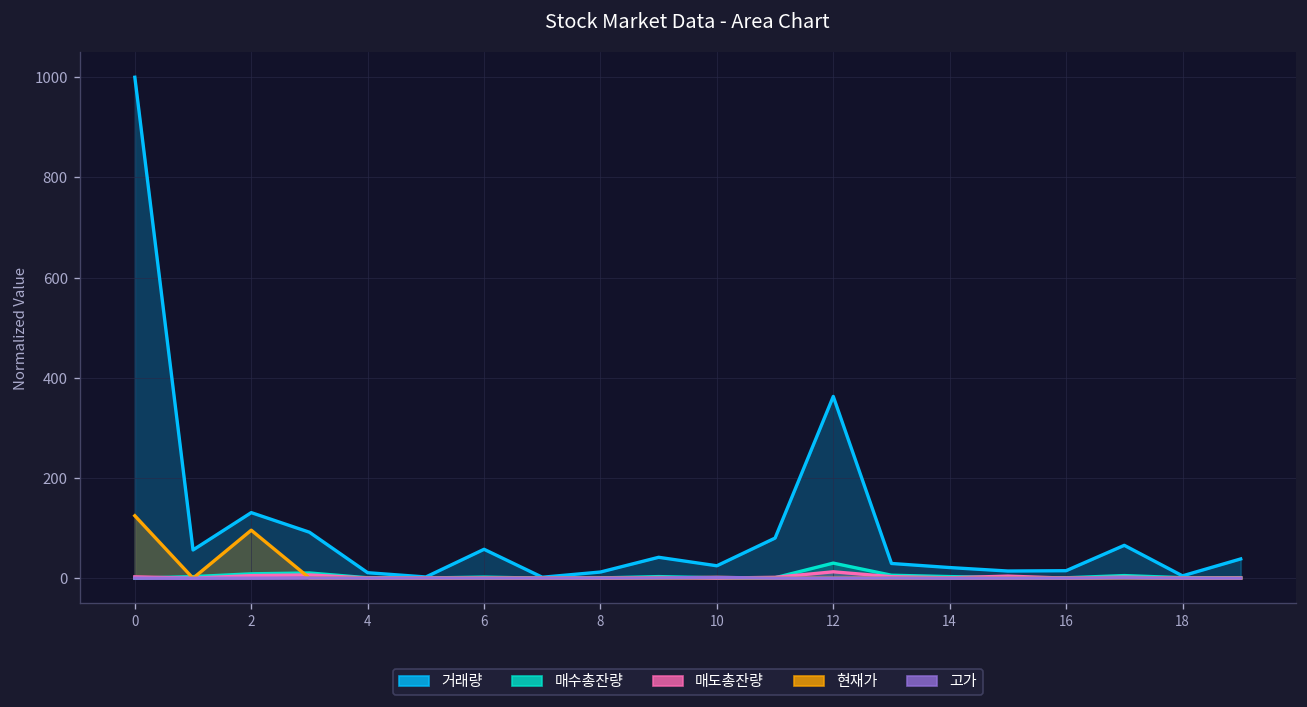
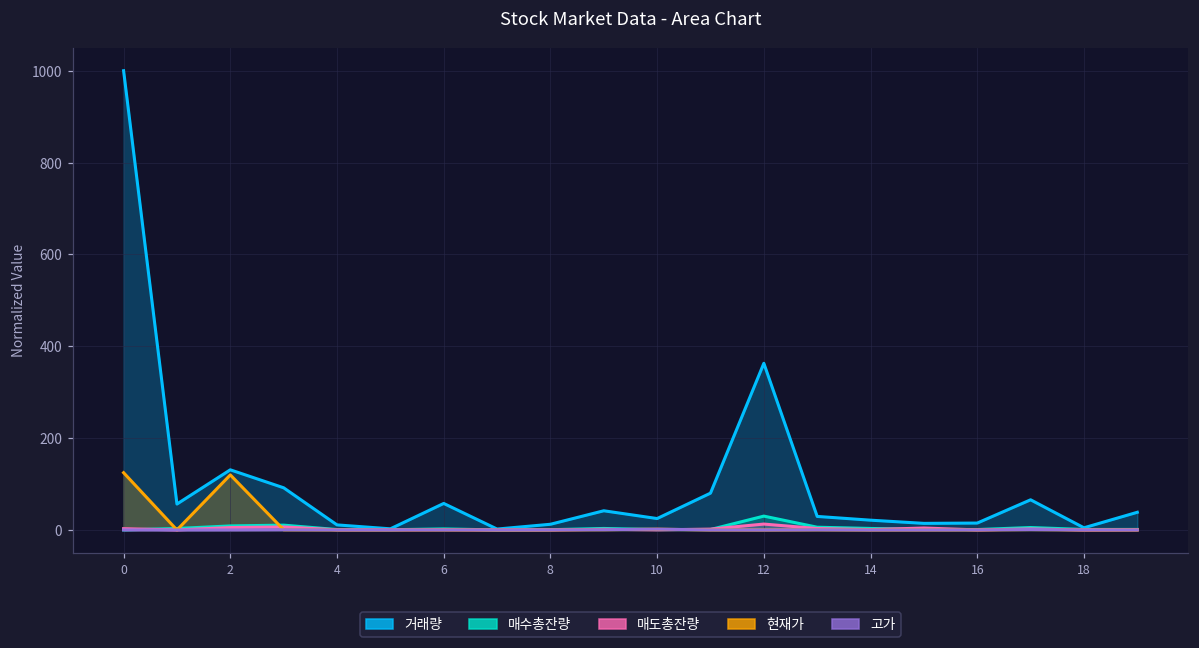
현재가, 2: 100 -> 120
